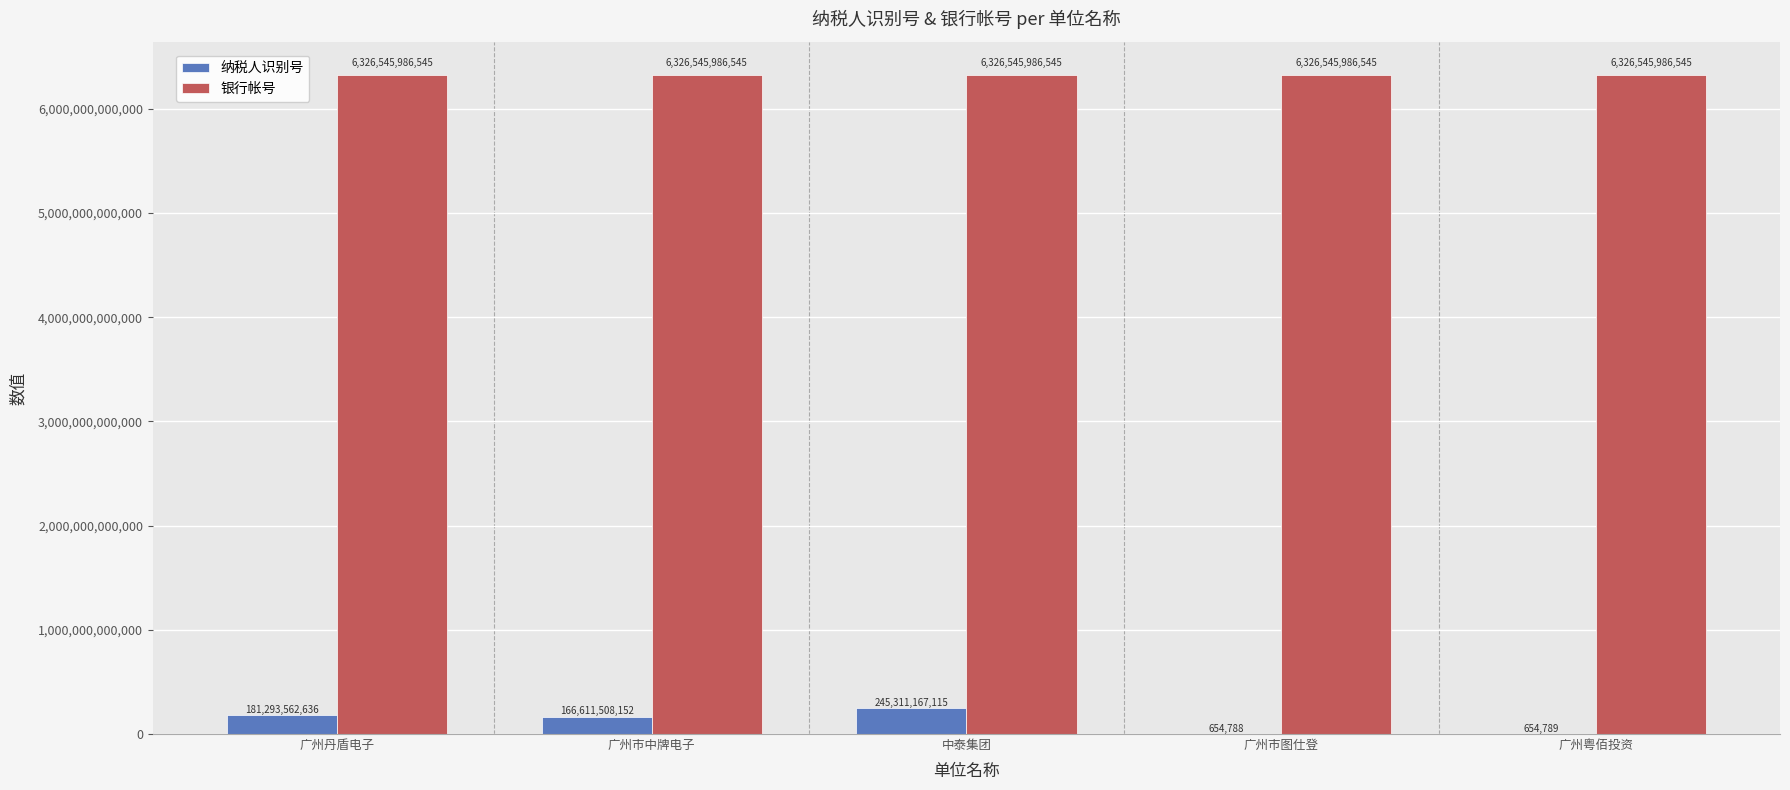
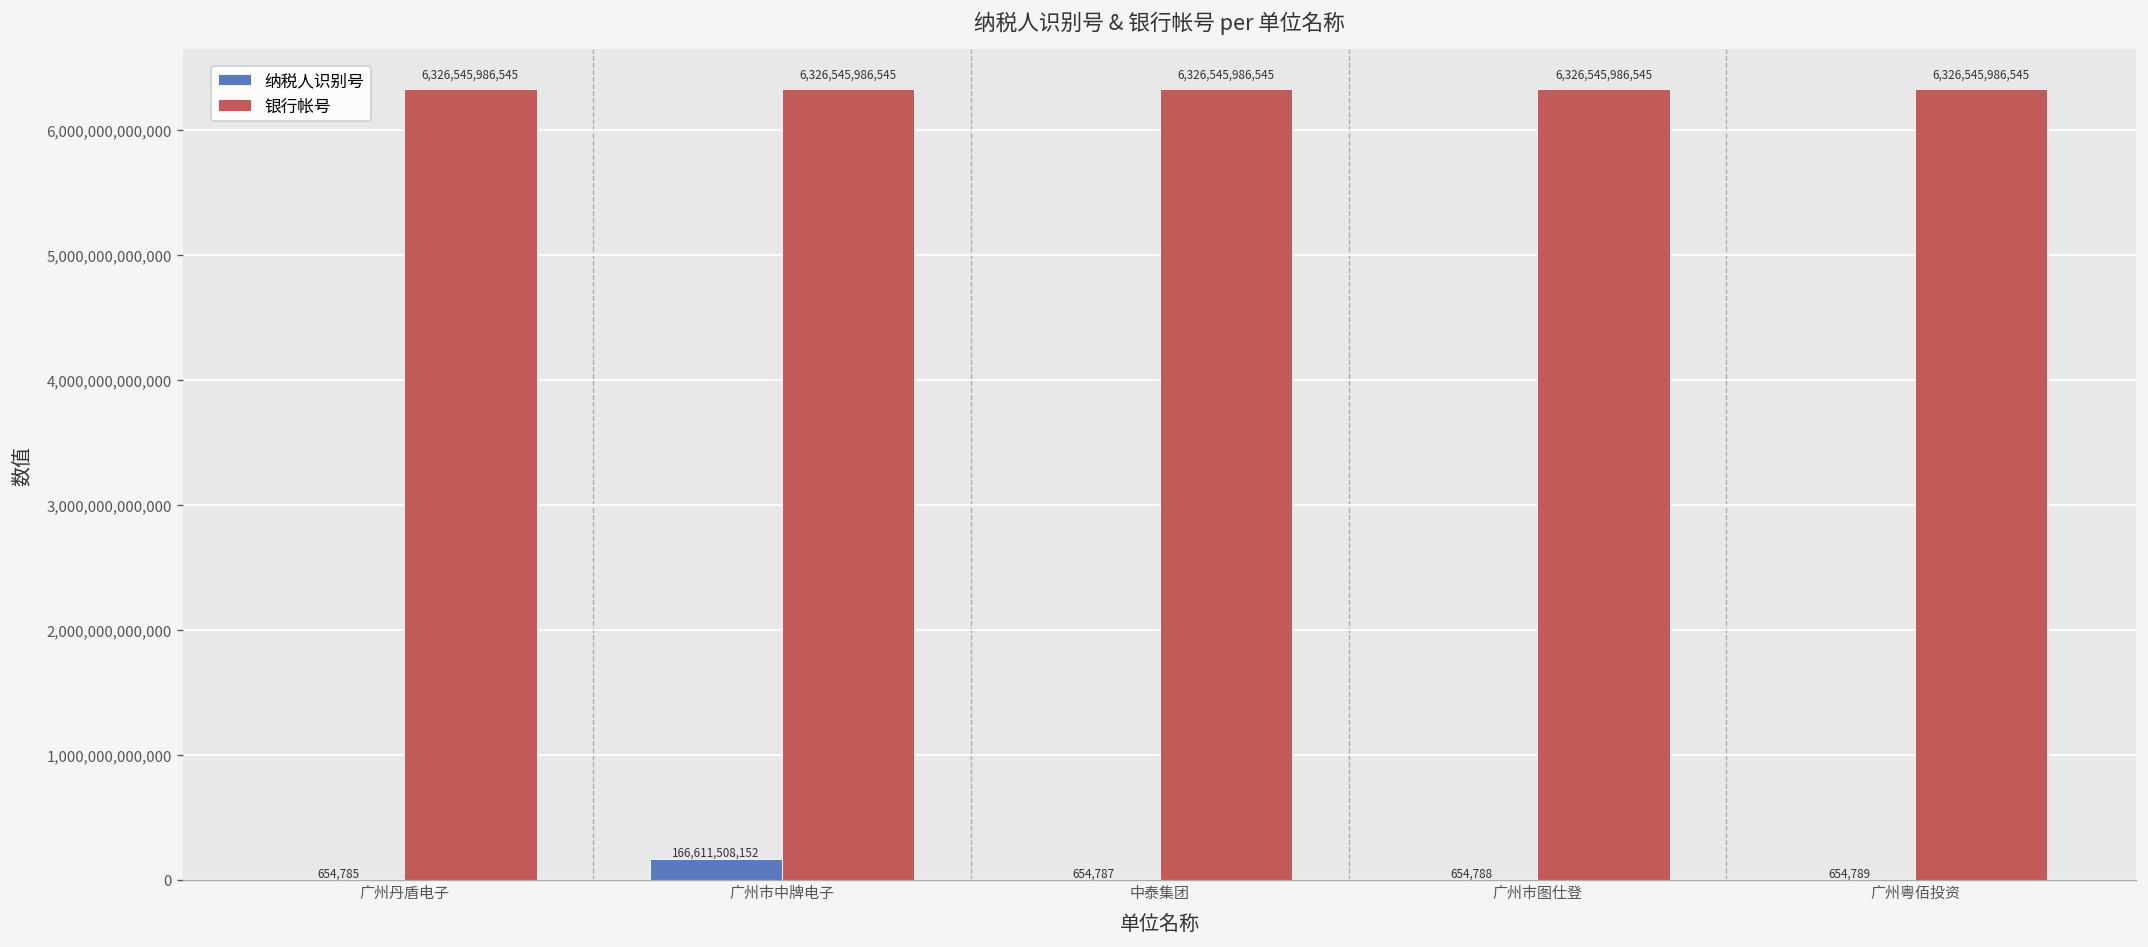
纳税人识别号, 广州丹盾电子: 181,293,562,636 -> 654,785
纳税人识别号, 中泰集团: 245,311,167,115 -> 654,787
